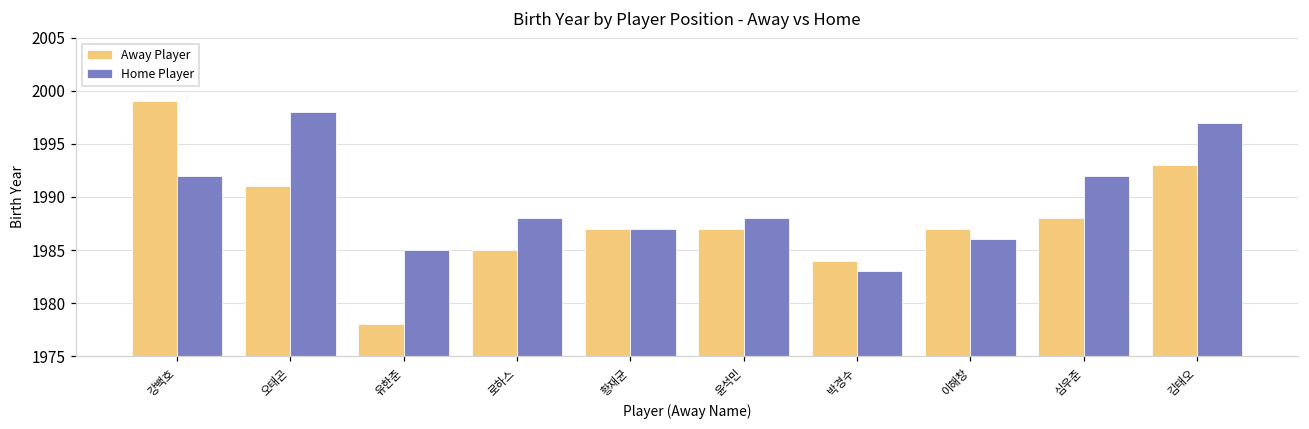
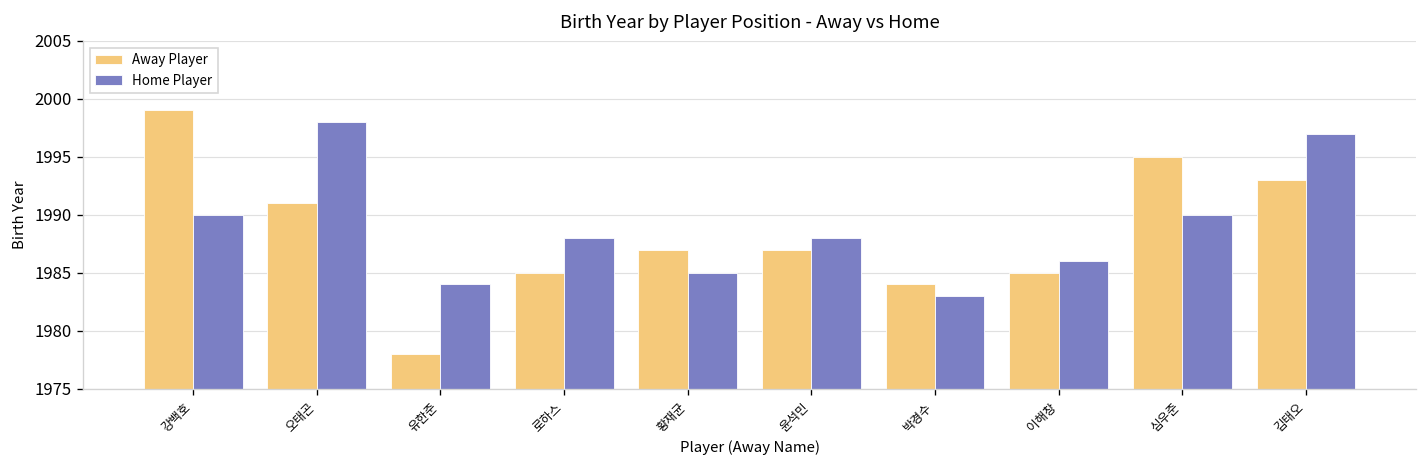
Home Player, 강백호: 1992 -> 1990
Home Player, 유한준: 1985 -> 1984
Home Player, 황재균: 1987 -> 1985
Away Player, 이해창: 1987 -> 1985
Away Player, 심우준: 1988 -> 1995
Home Player, 심우준: 1992 -> 1990
